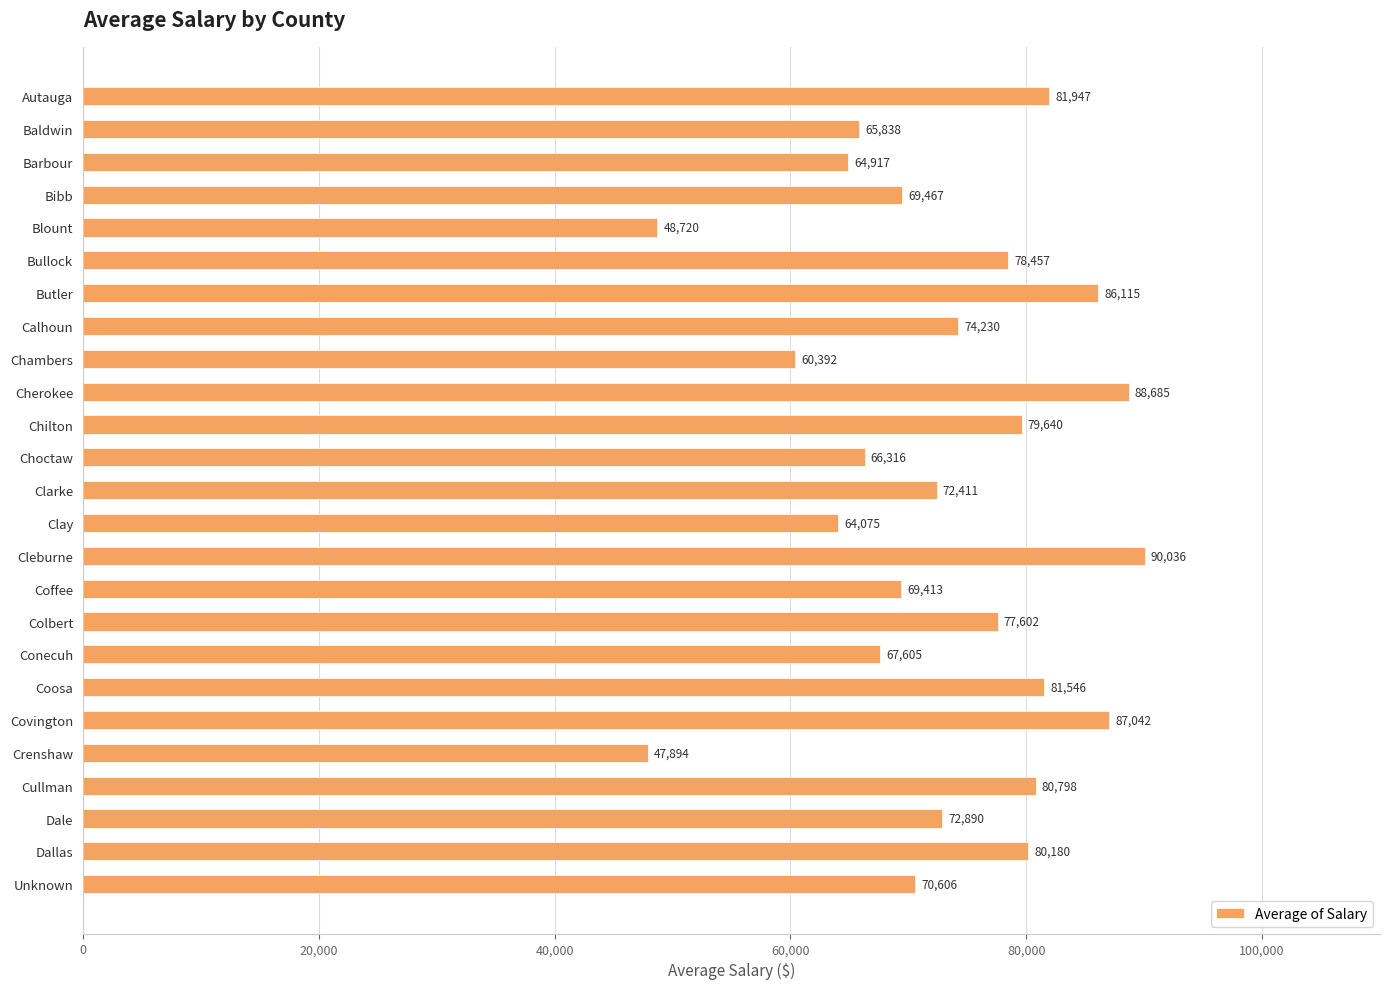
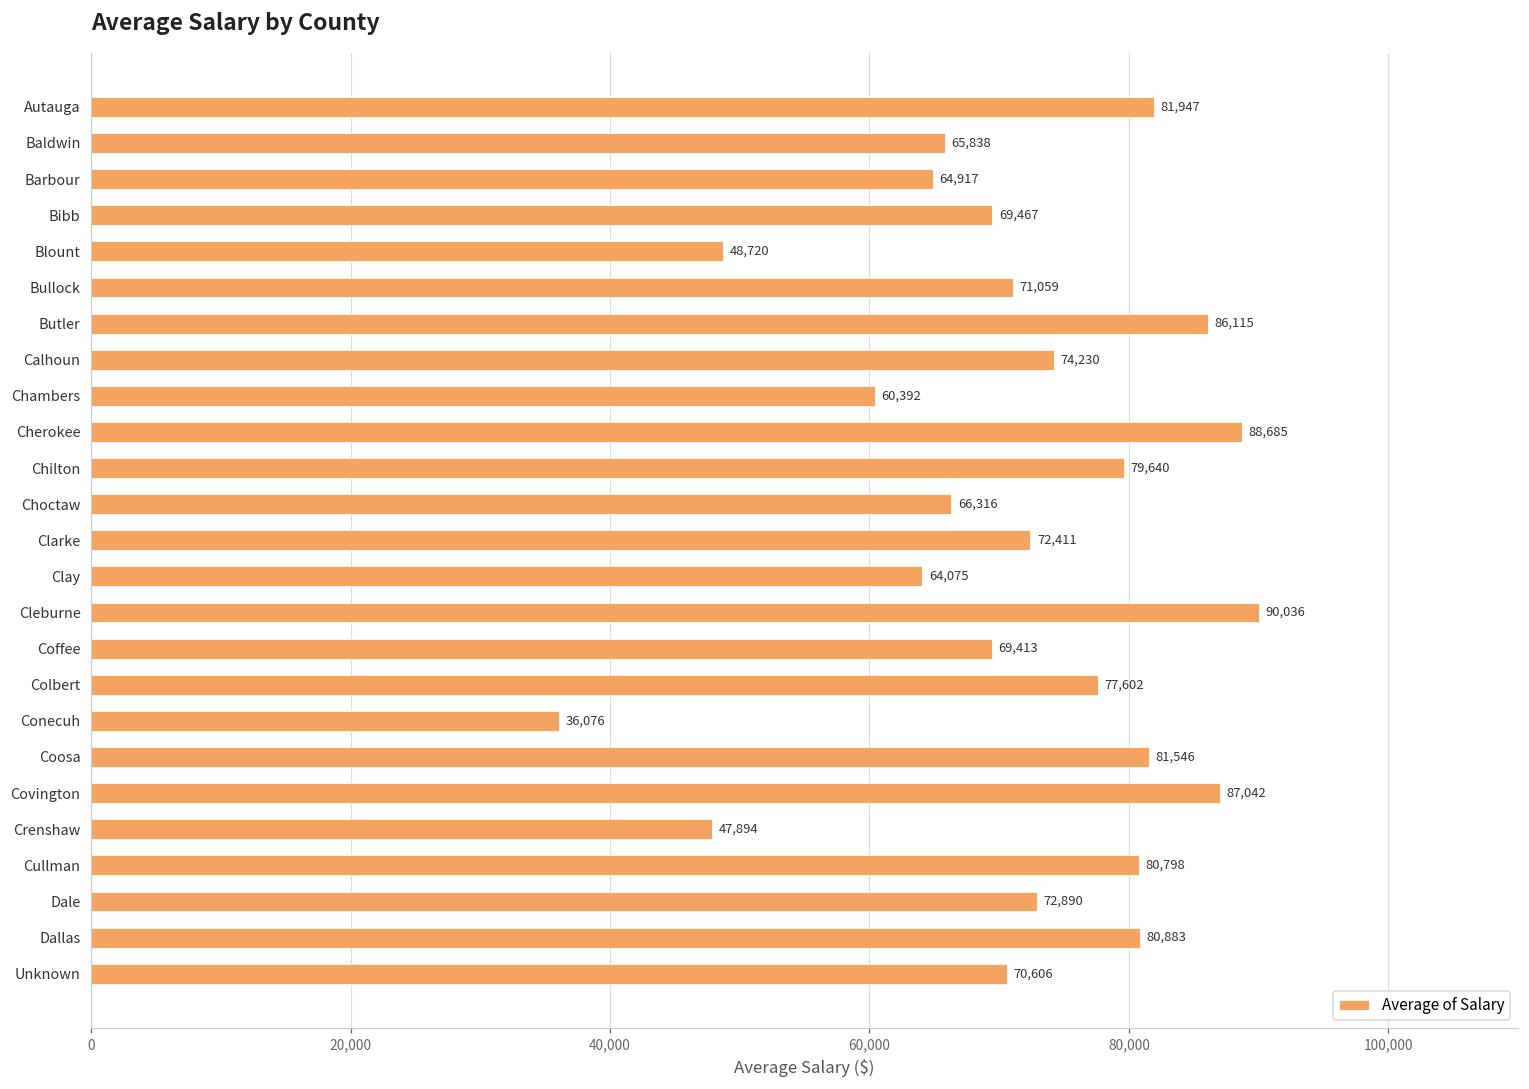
Bullock: 78,457 -> 71,059
Conecuh: 67,605 -> 36,076
Dallas: 80,180 -> 80,883
